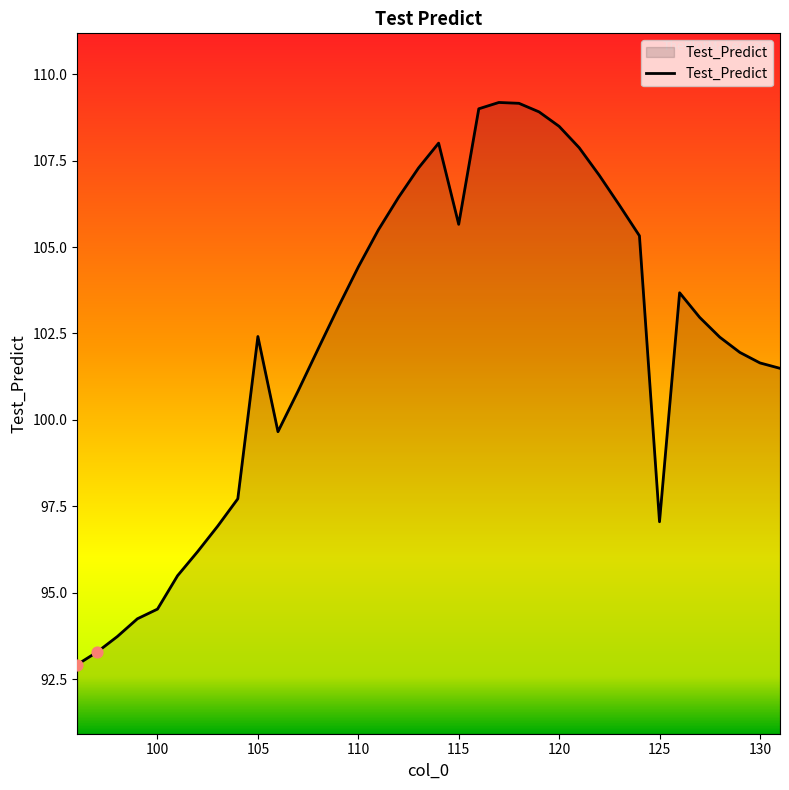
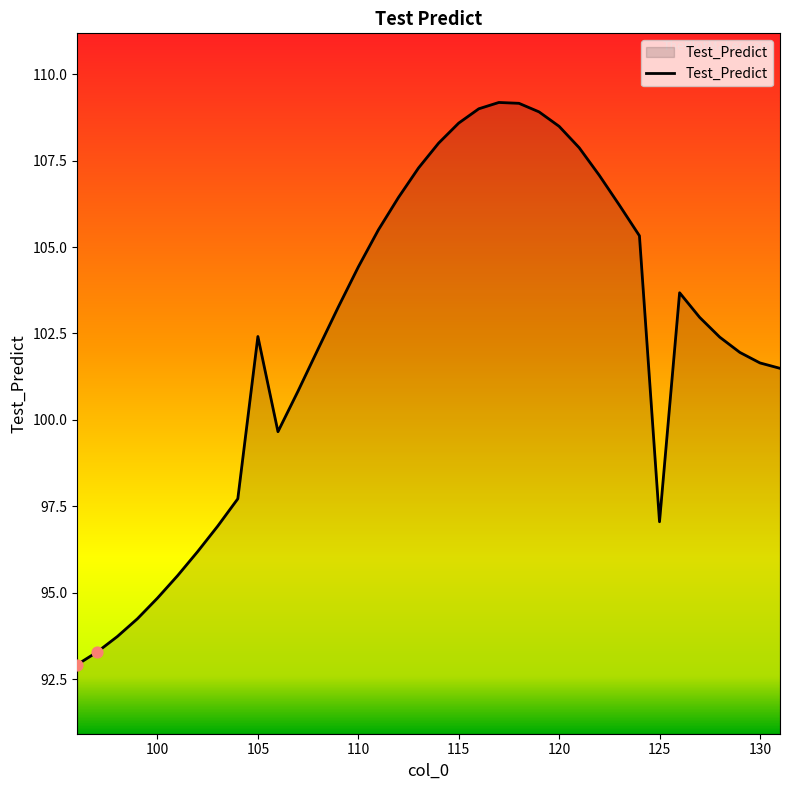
Test_Predict, 100: 94.5 -> 94.8
Test_Predict, 115: 105.7 -> 108.6
